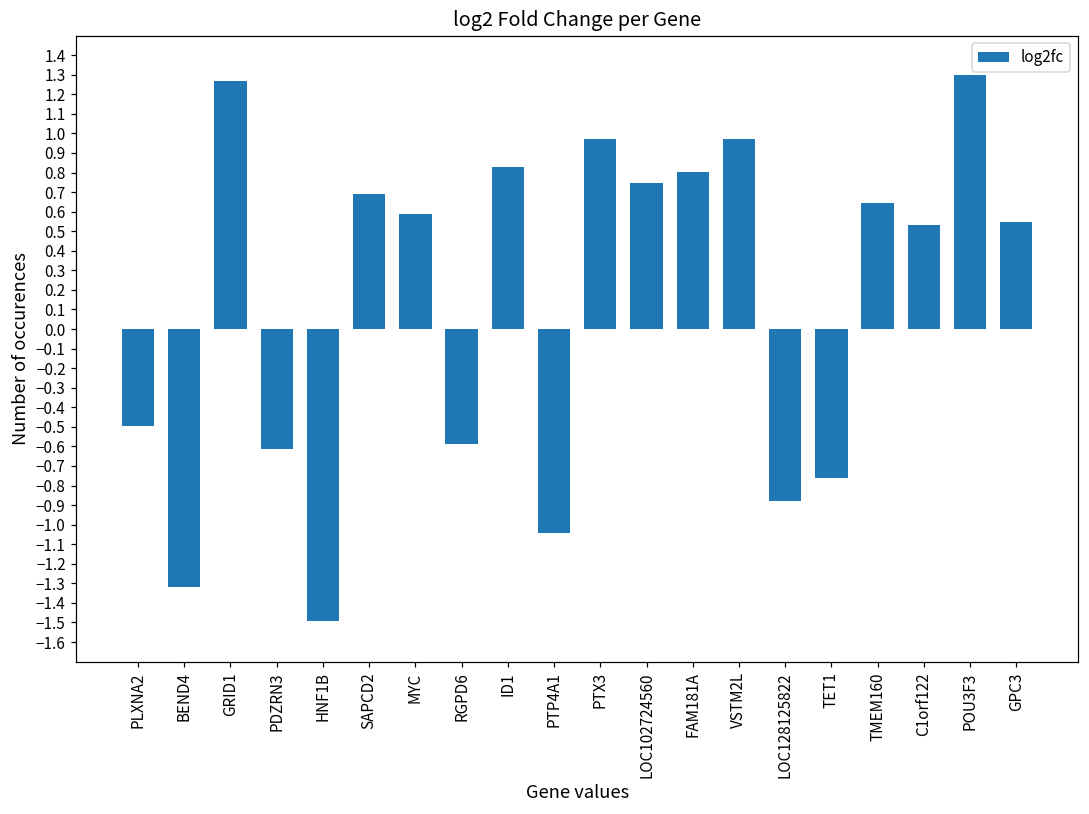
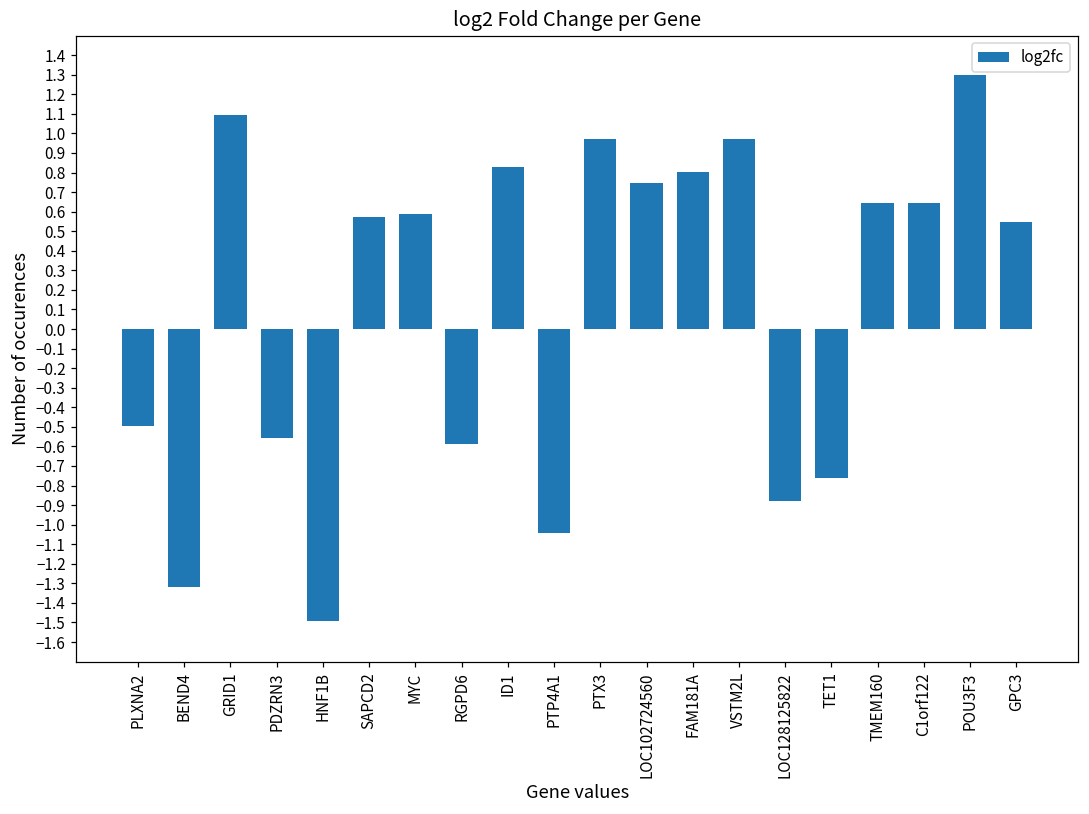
GRID1: 1.27 -> 1.10
PDZRN3: -0.61 -> -0.56
SAPCD2: 0.69 -> 0.57
C1orf122: 0.53 -> 0.64
